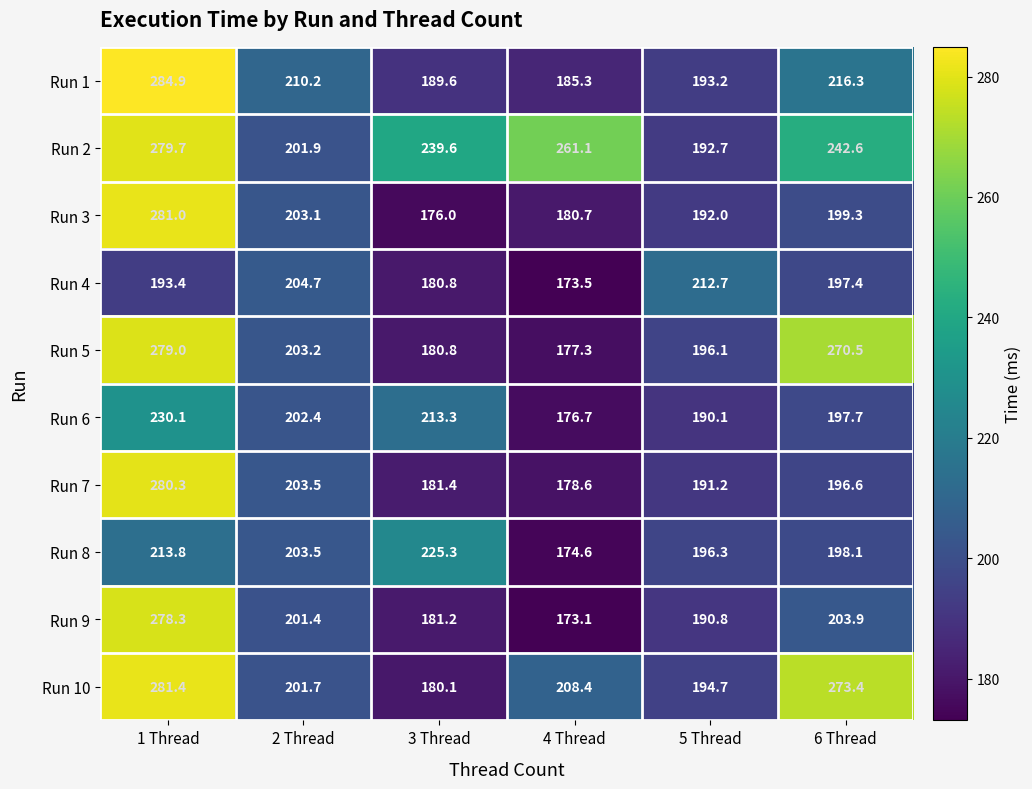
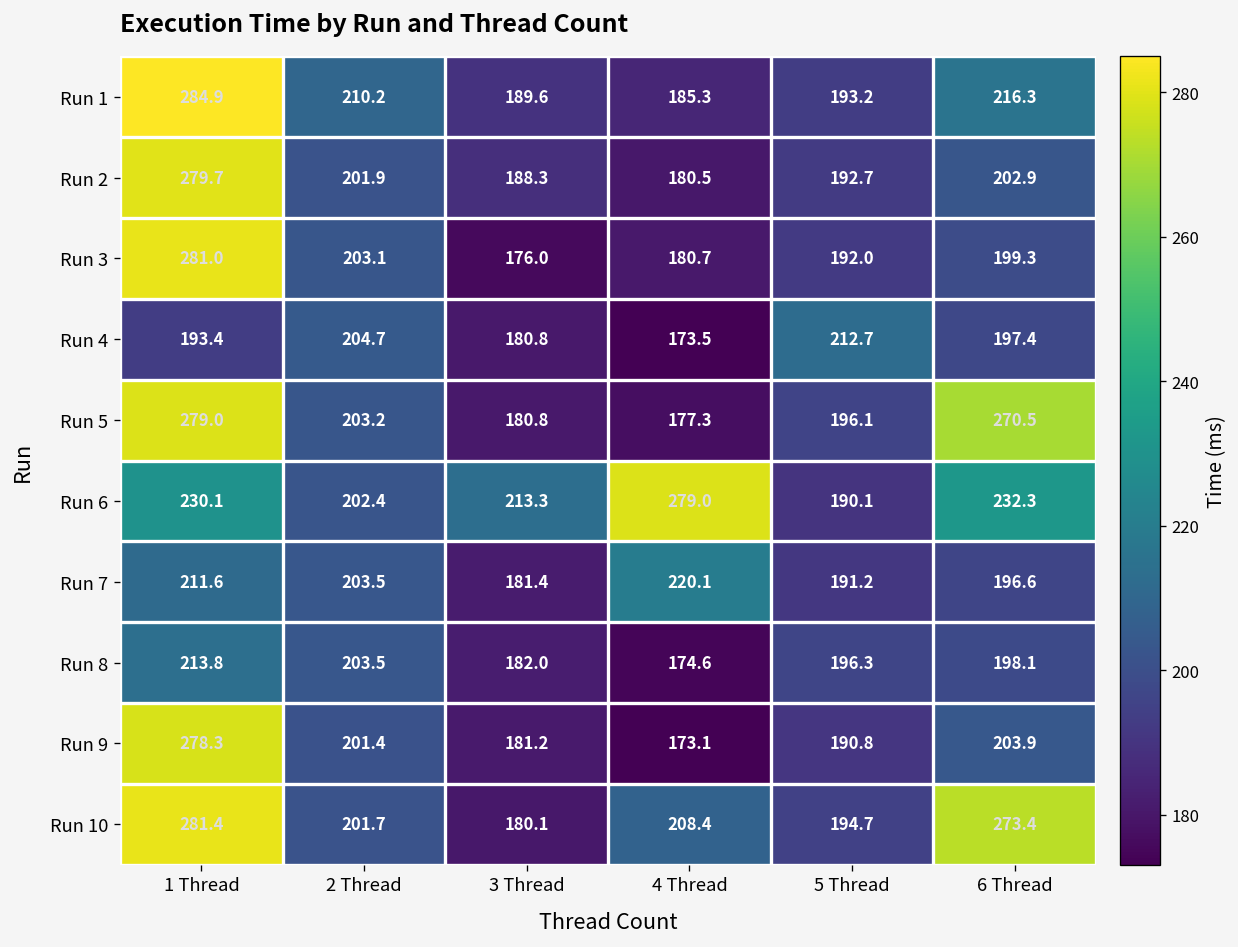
Run 2, 3 Thread: 239.6 -> 188.3
Run 2, 4 Thread: 261.1 -> 180.5
Run 2, 6 Thread: 242.6 -> 202.9
Run 6, 4 Thread: 176.7 -> 279.0
Run 6, 6 Thread: 197.7 -> 232.3
Run 7, 1 Thread: 280.3 -> 211.6
Run 7, 4 Thread: 178.6 -> 220.1
Run 8, 3 Thread: 225.3 -> 182.0
